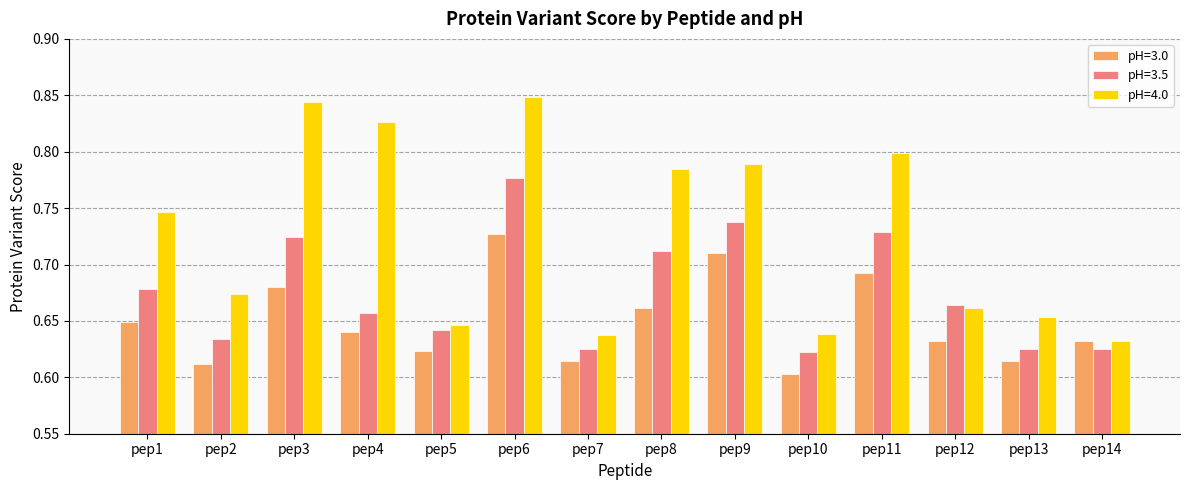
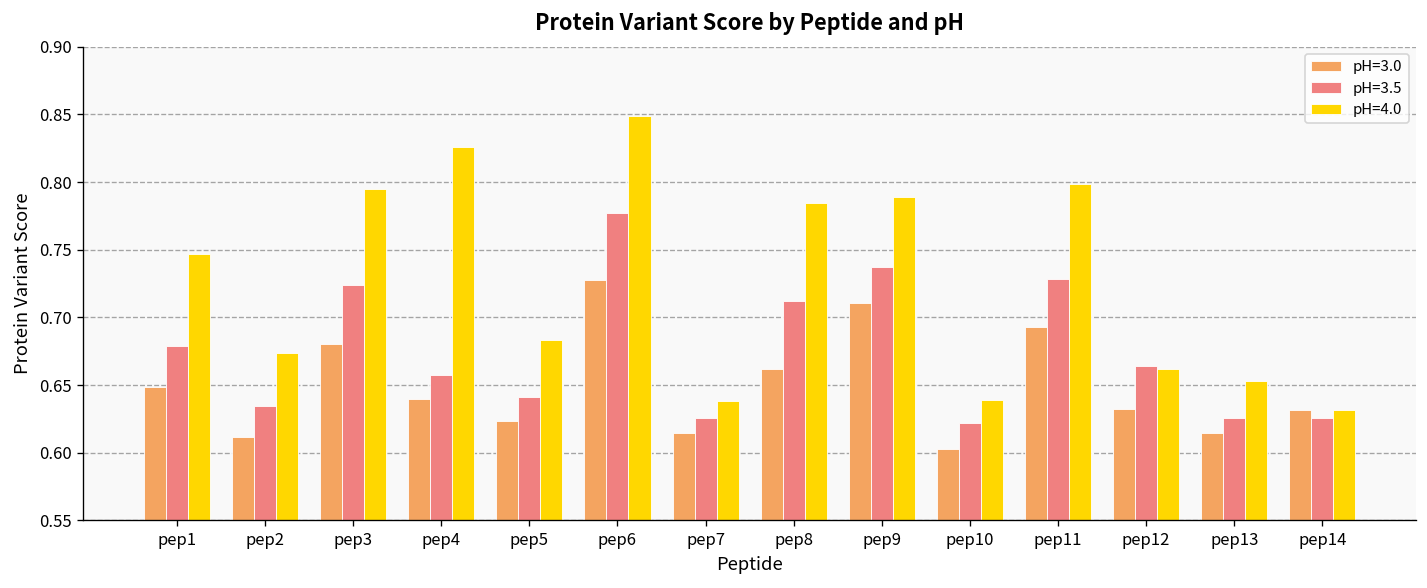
pH=4.0, pep3: 0.844 -> 0.795
pH=4.0, pep5: 0.646 -> 0.683
